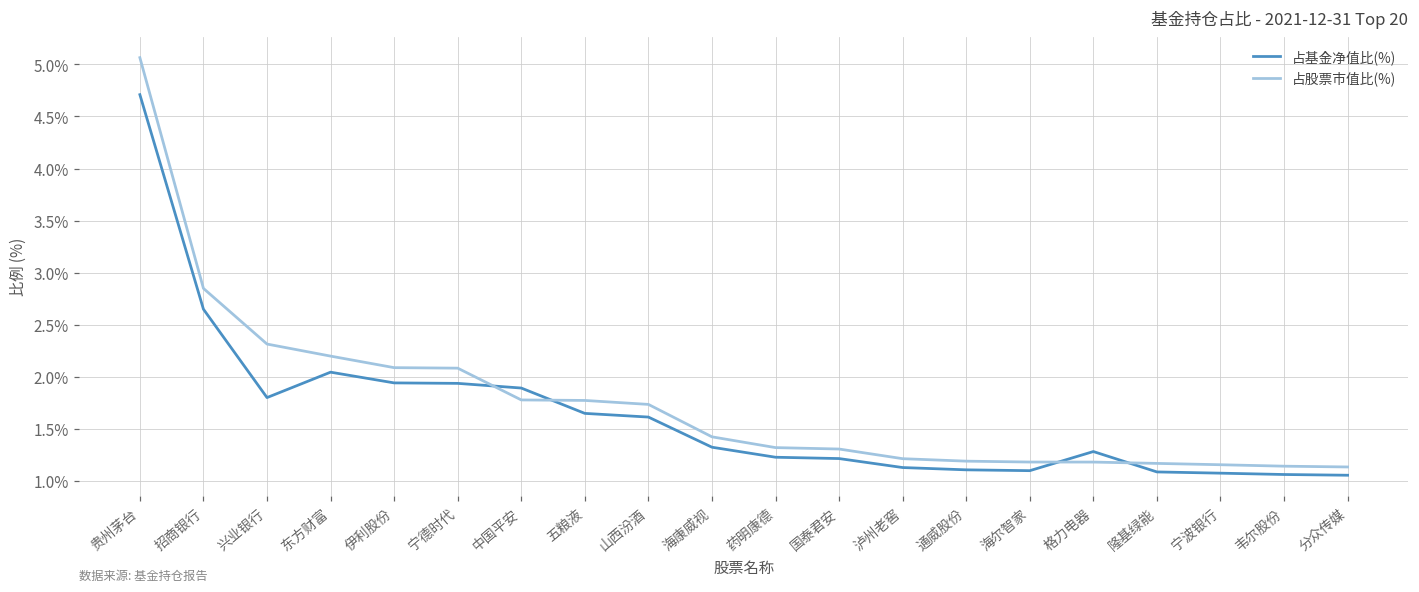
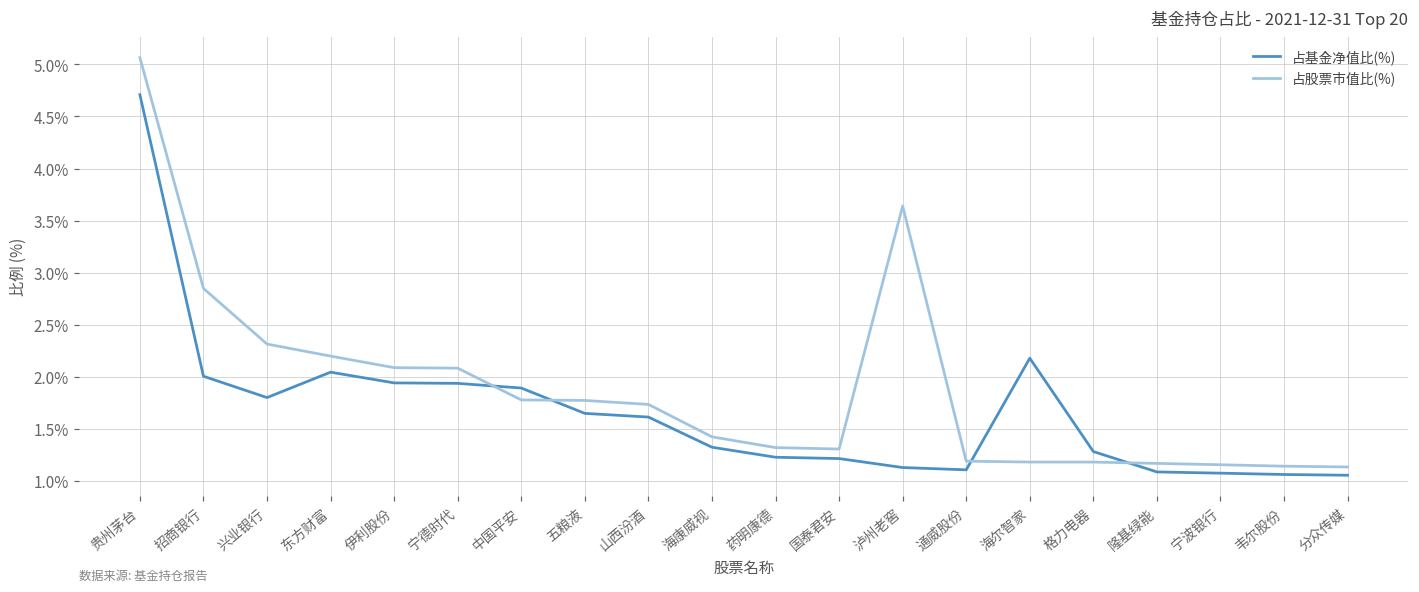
占基金净值比(%), 招商银行: 2.6% -> 2.0%
占股票市值比(%), 泸州老窖: 1.2% -> 3.6%
占基金净值比(%), 海尔智家: 1.1% -> 2.2%
